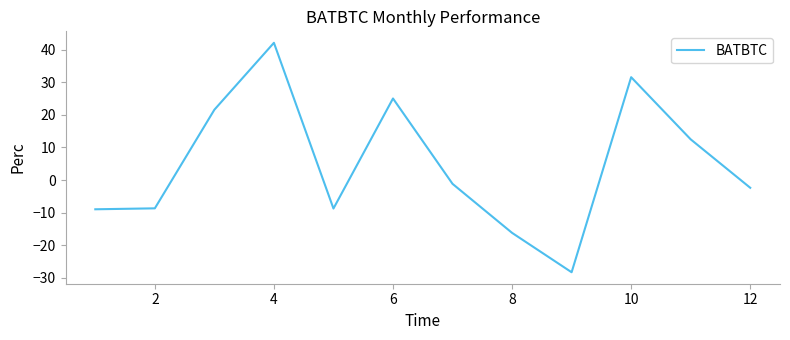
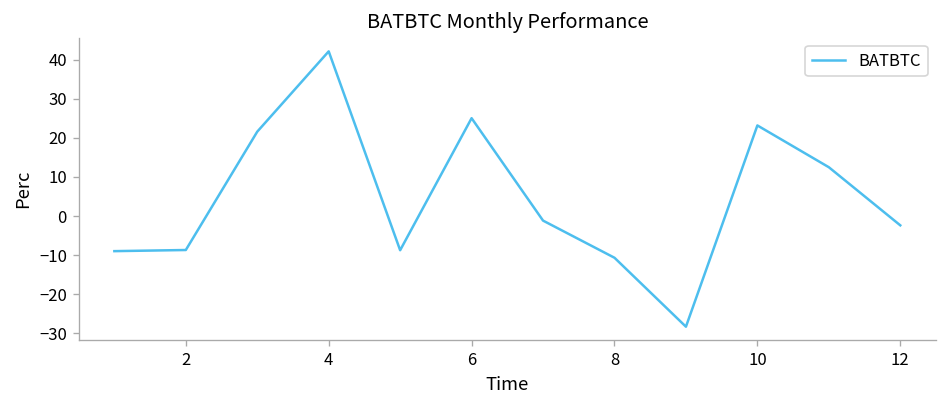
8: -16 -> -11
10: 32 -> 23
